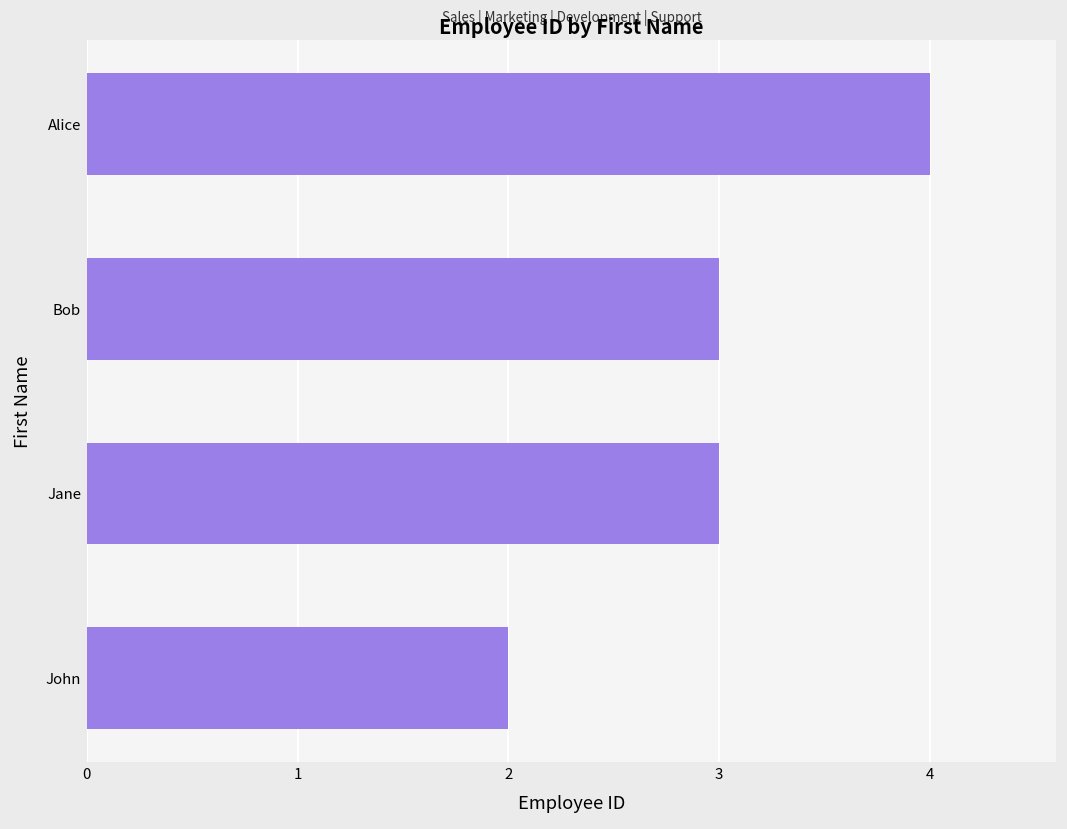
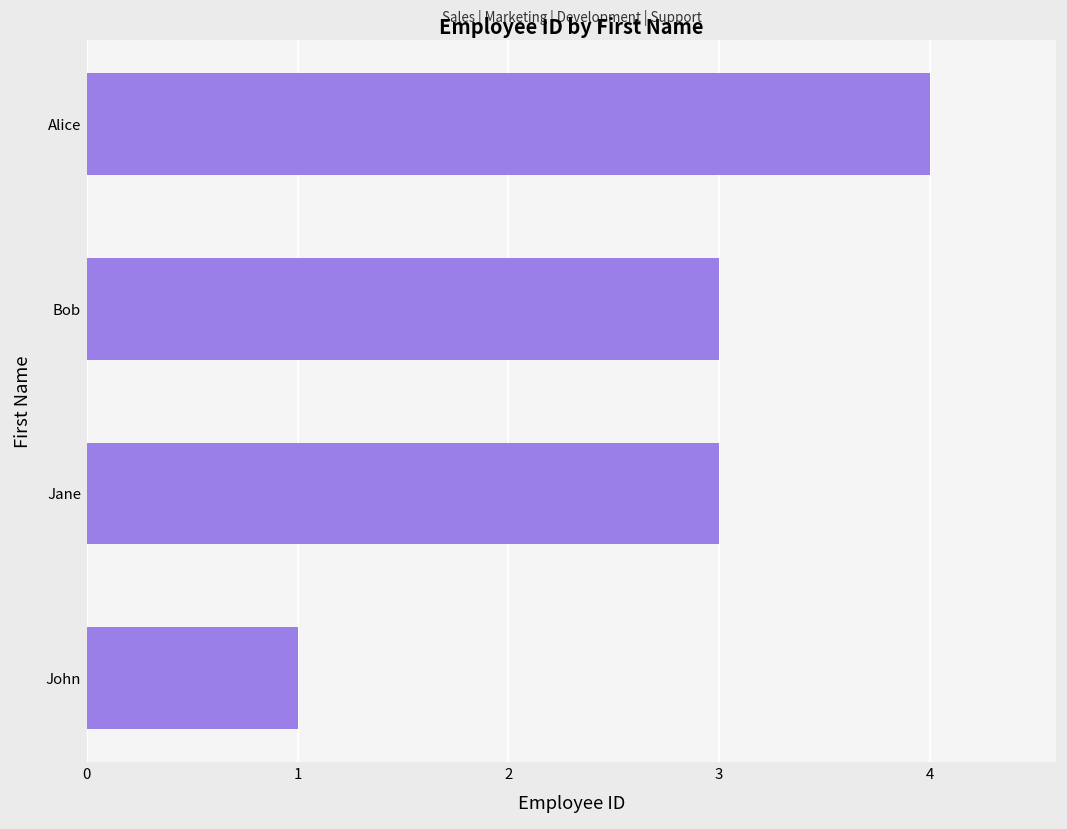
John: 2 -> 1
